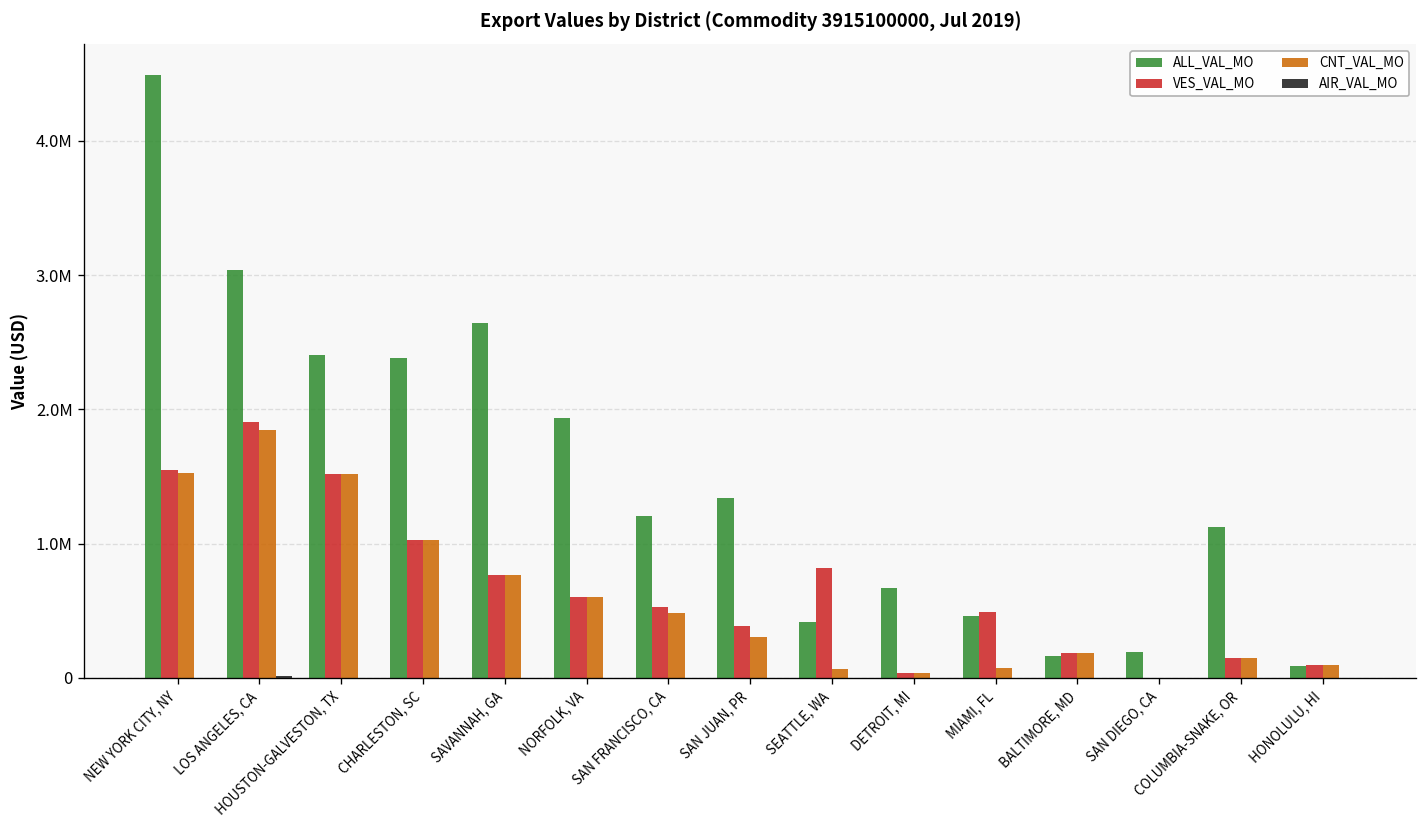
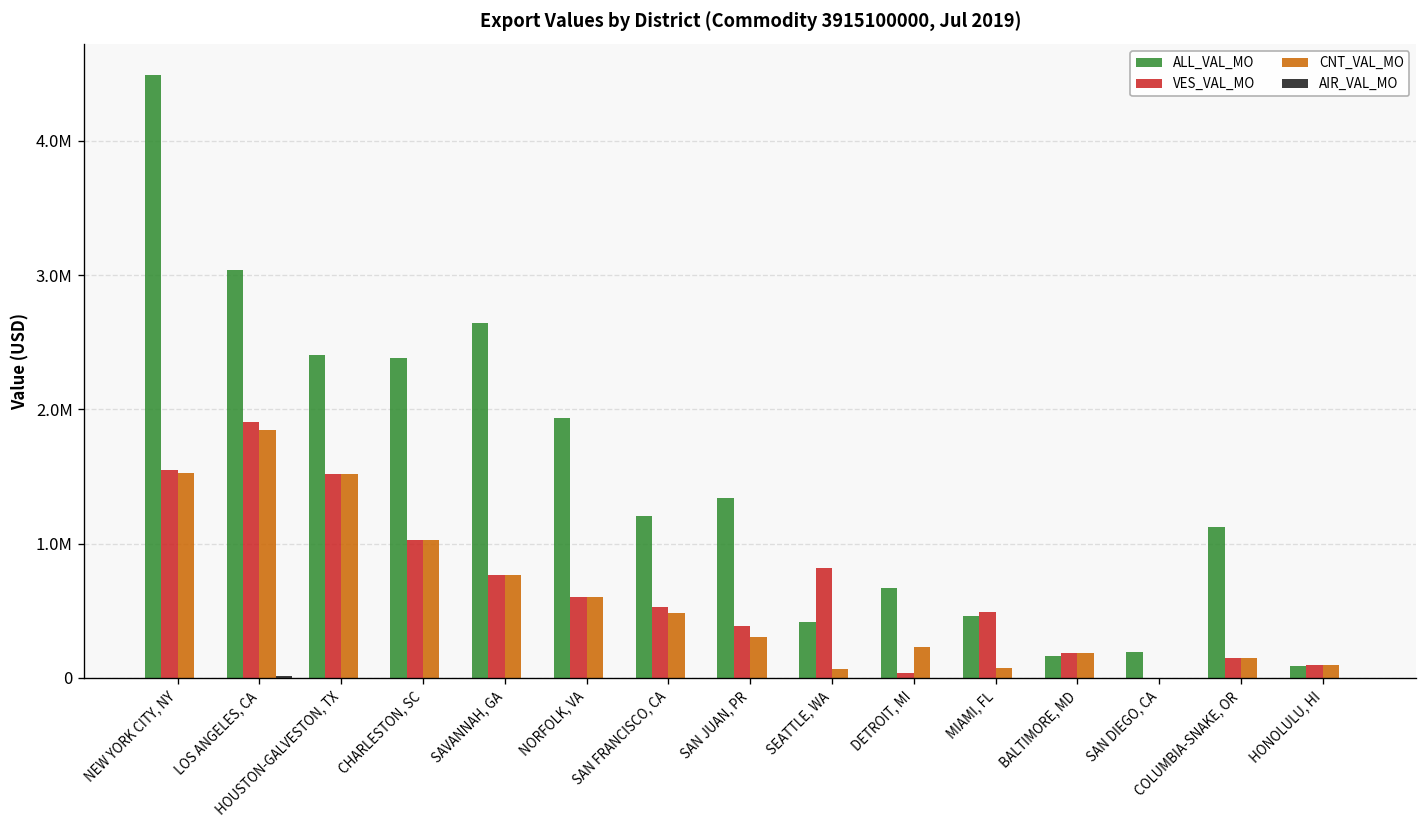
CNT_VAL_MO, DETROIT, MI: 40000 -> 230000
